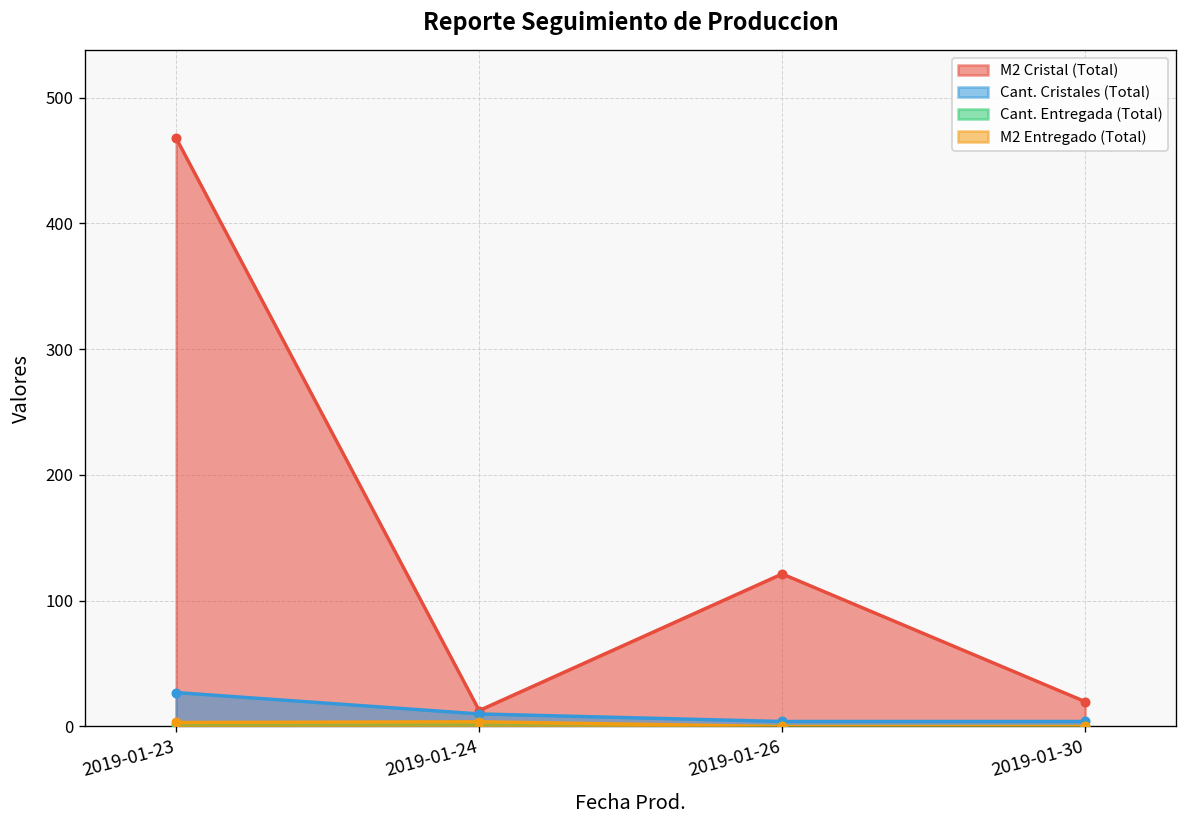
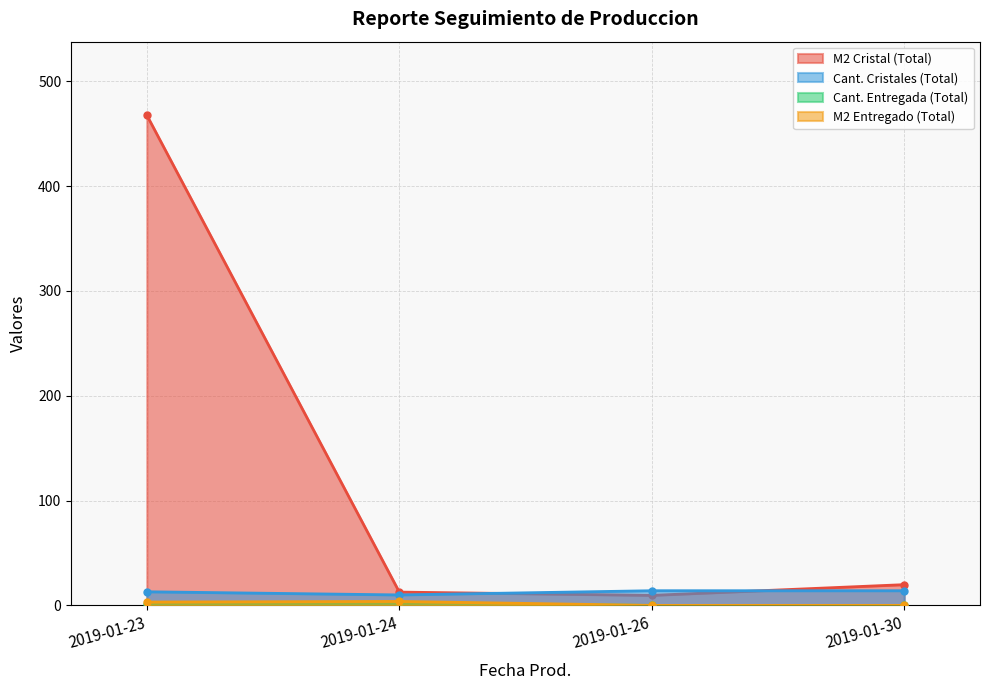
Cant. Cristales (Total), 2019-01-23: 27 -> 13
M2 Cristal (Total), 2019-01-26: 121 -> 10
Cant. Cristales (Total), 2019-01-26: 4 -> 14
Cant. Cristales (Total), 2019-01-30: 4 -> 14
